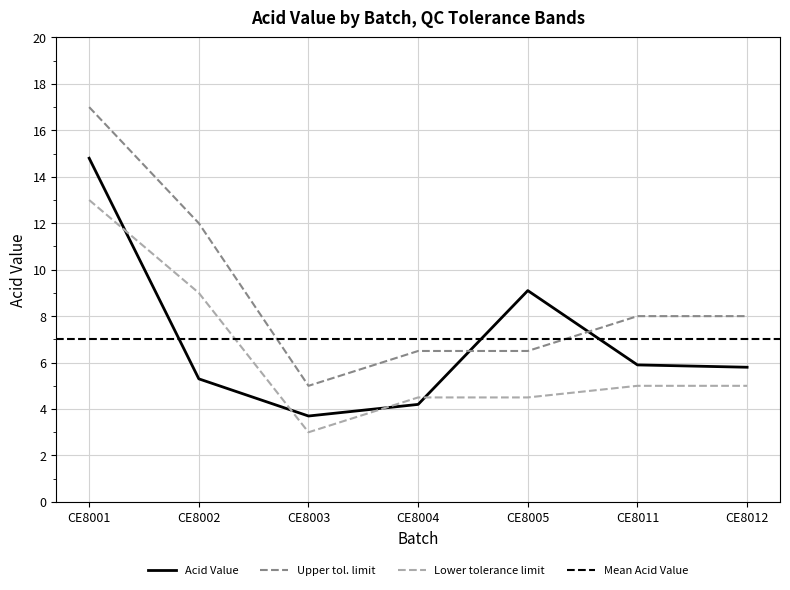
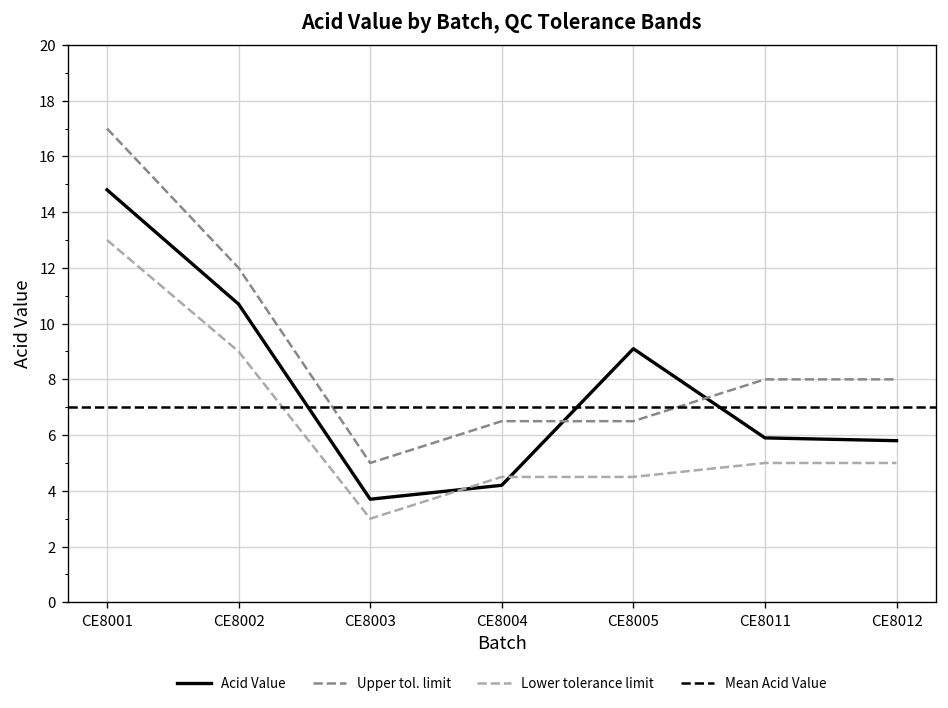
Acid Value, CE8002: 5.3 -> 10.7
